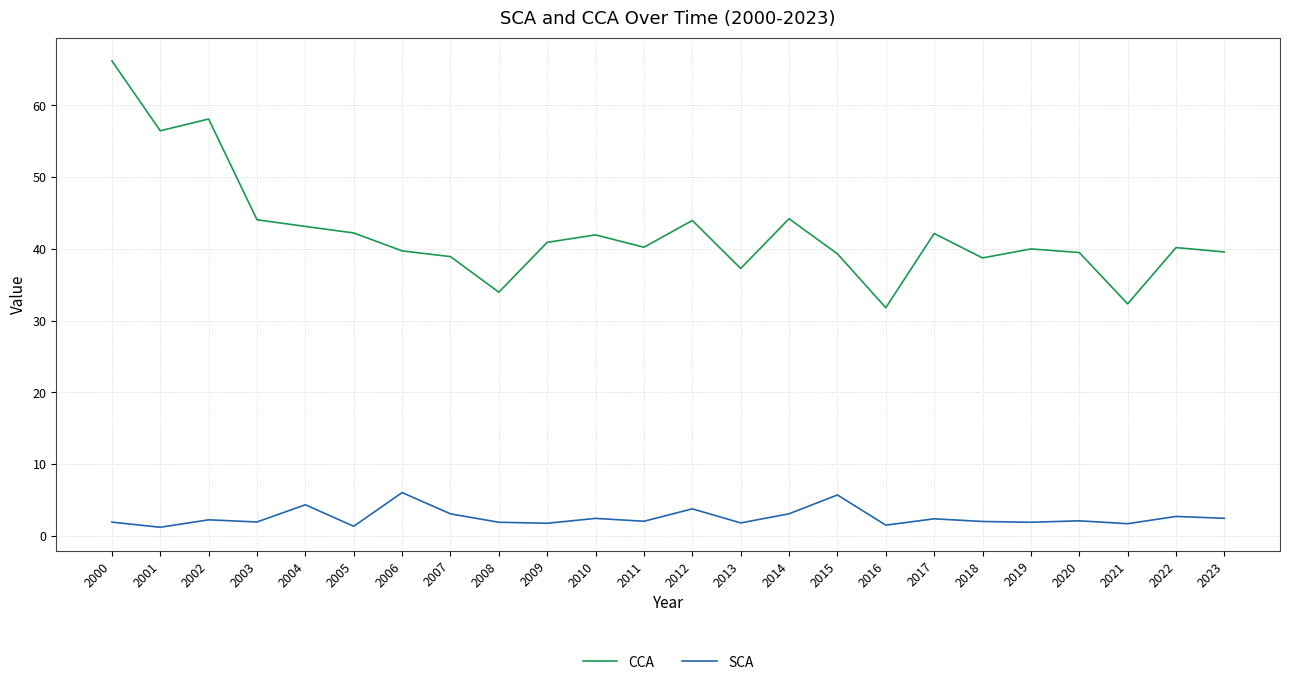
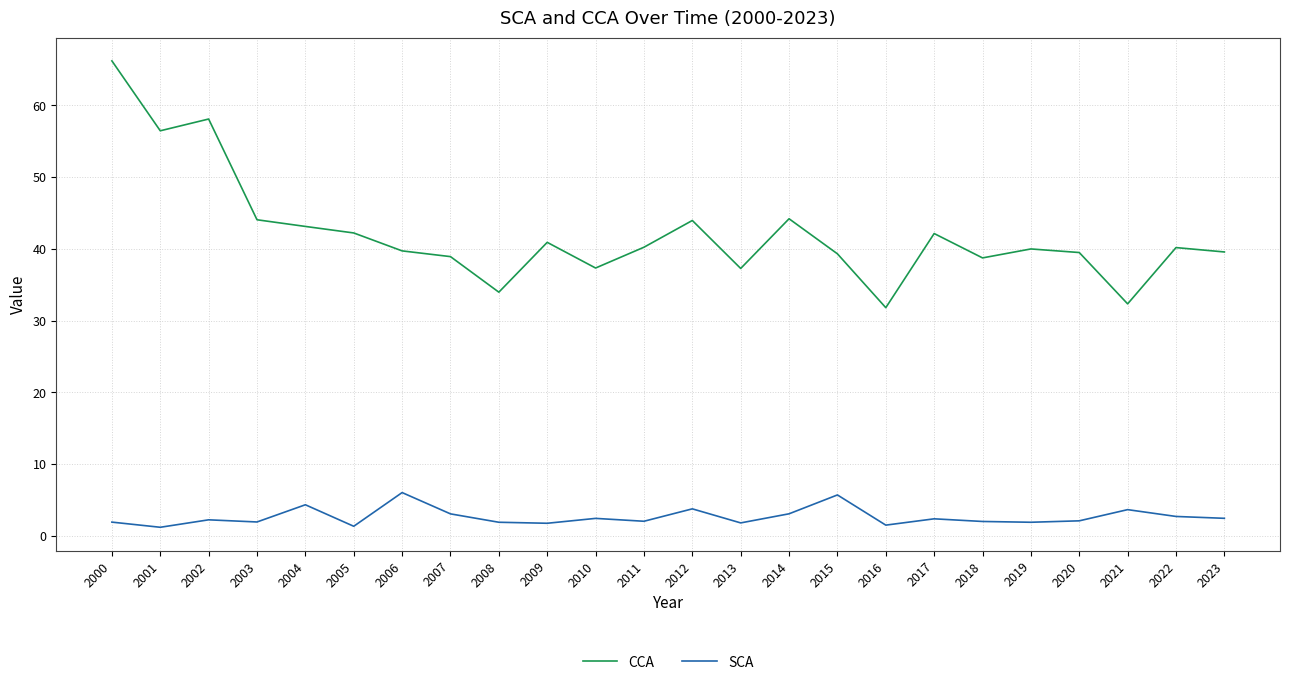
CCA, 2010: 42 -> 37
SCA, 2021: 2 -> 4
